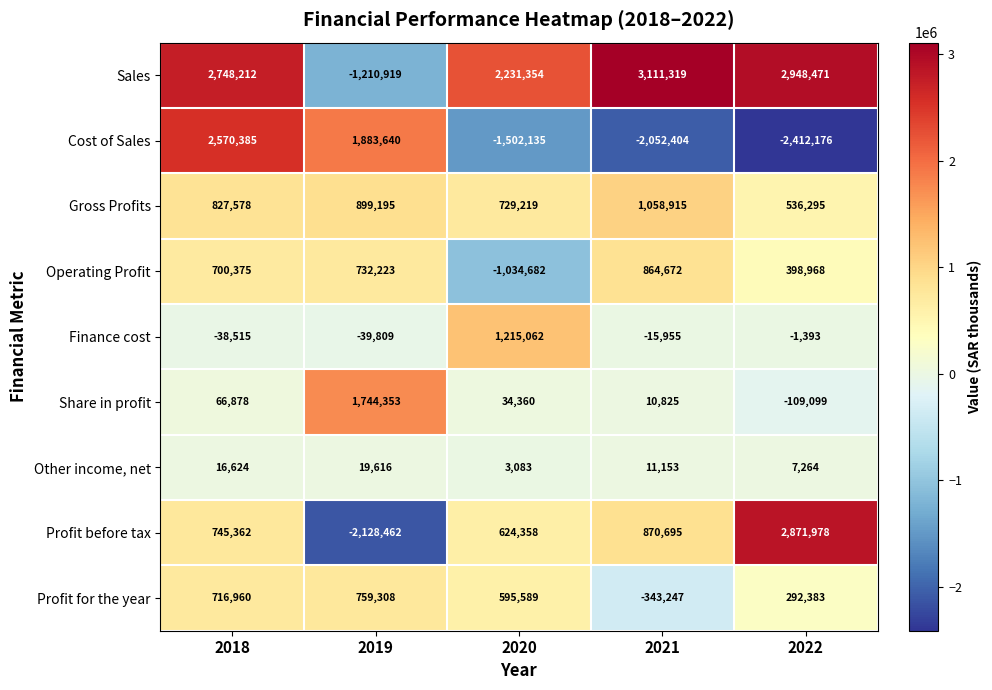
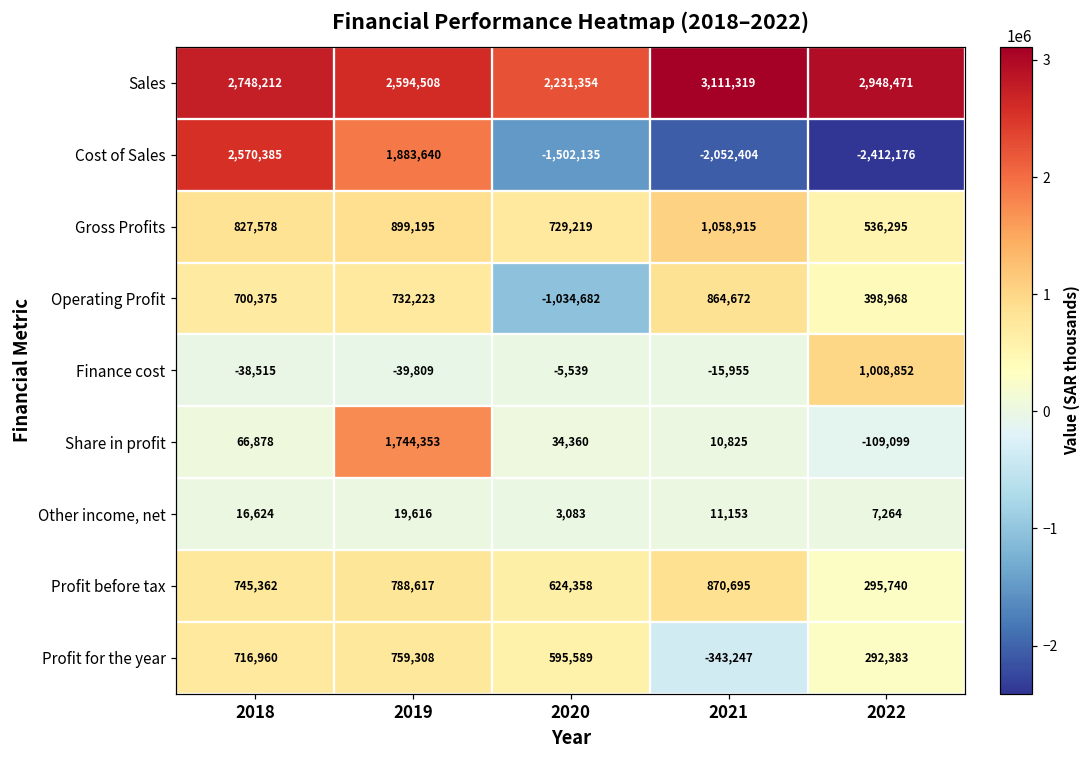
Sales, 2019: -1,210,919 -> 2,594,508
Finance cost, 2020: 1,215,062 -> -5,539
Finance cost, 2022: -1,393 -> 1,008,852
Profit before tax, 2019: -2,128,462 -> 788,617
Profit before tax, 2022: 2,871,978 -> 295,740
